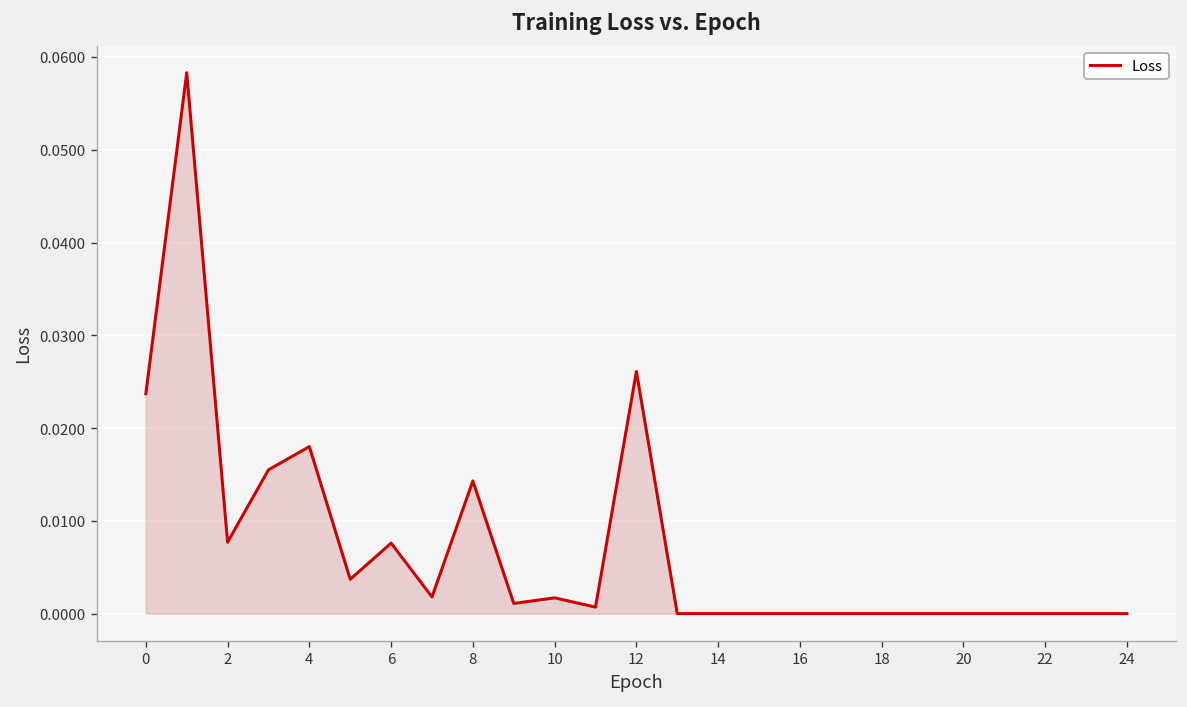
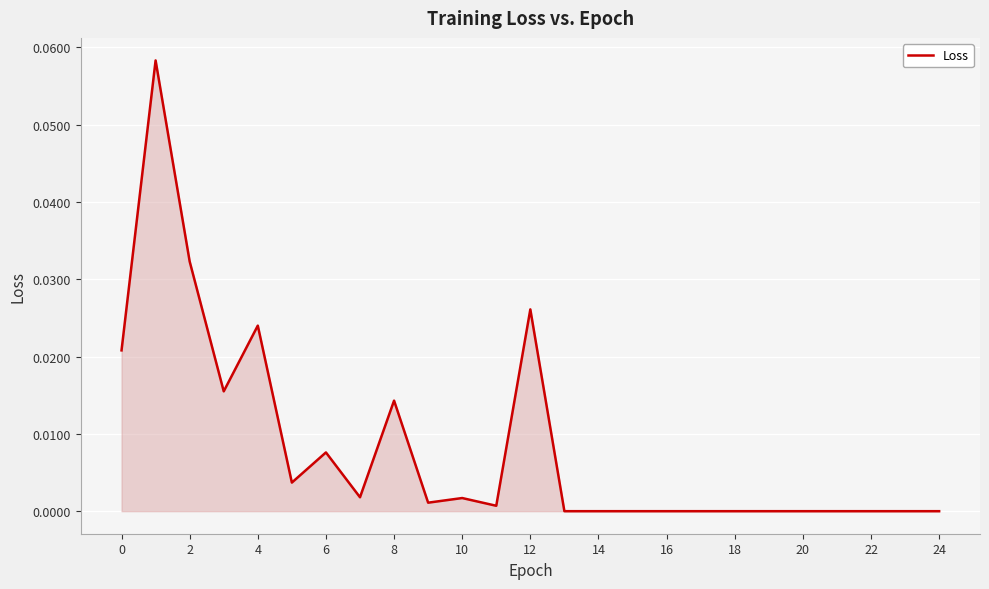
0: 0.024 -> 0.021
2: 0.008 -> 0.032
4: 0.018 -> 0.024
